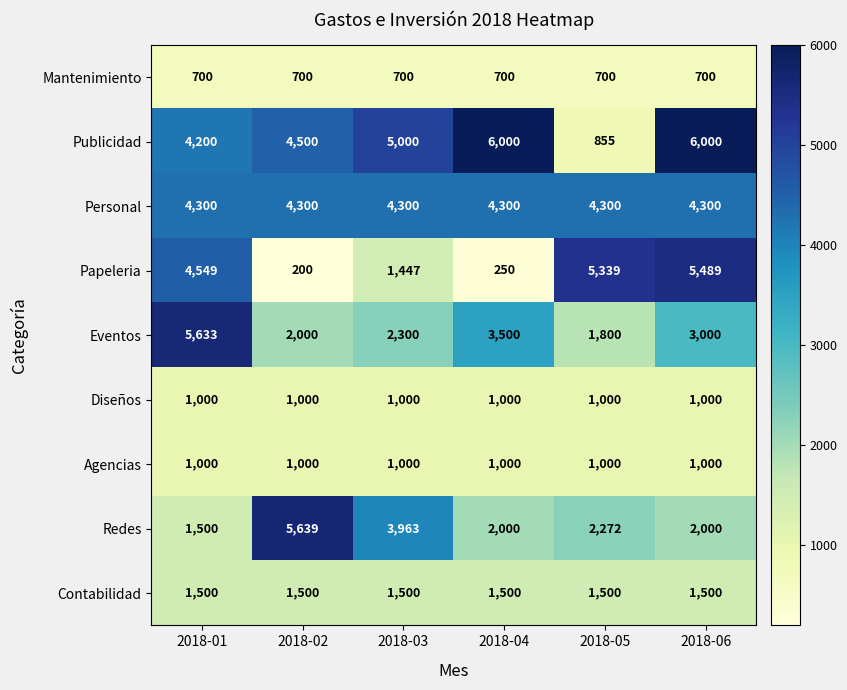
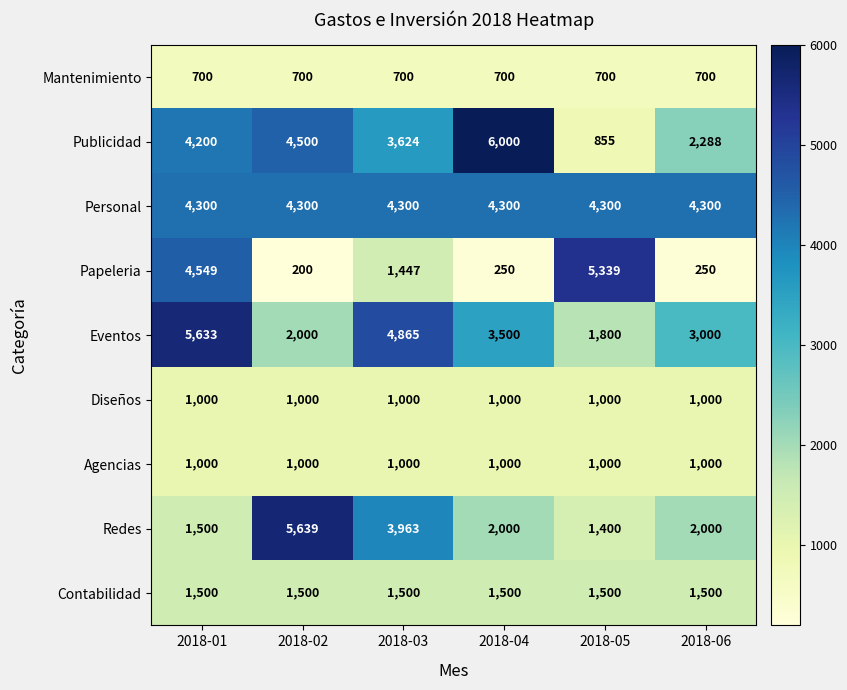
Publicidad, 2018-03: 5,000 -> 3,624
Publicidad, 2018-06: 6,000 -> 2,288
Papeleria, 2018-06: 5,489 -> 250
Eventos, 2018-03: 2,300 -> 4,865
Redes, 2018-05: 2,272 -> 1,400
